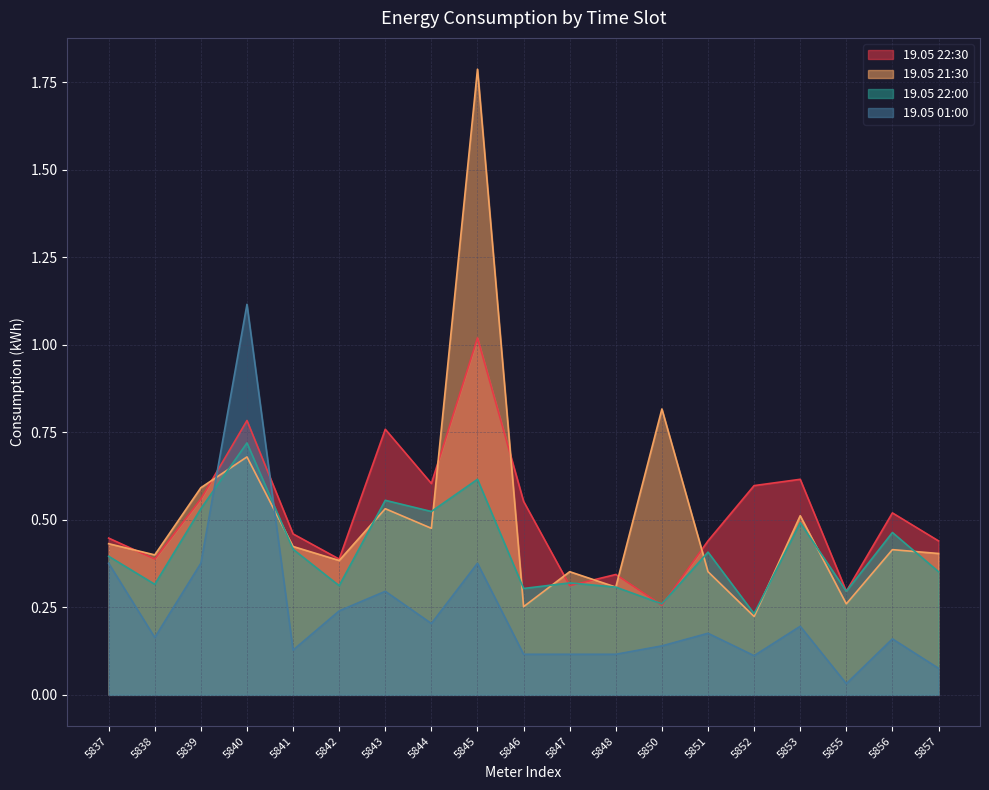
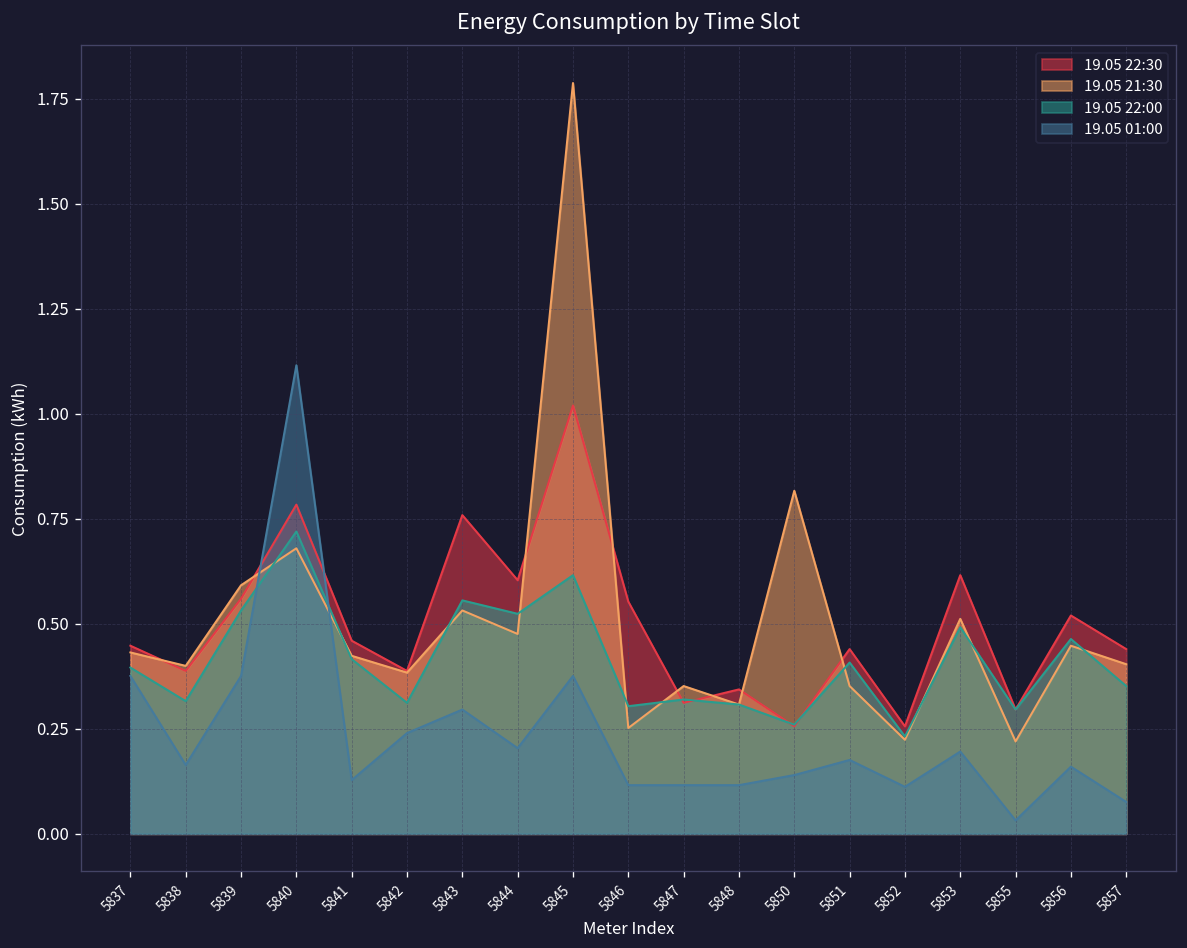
19.05 22:30, 5852: 0.60 -> 0.26
19.05 21:30, 5855: 0.26 -> 0.22
19.05 21:30, 5856: 0.42 -> 0.45
